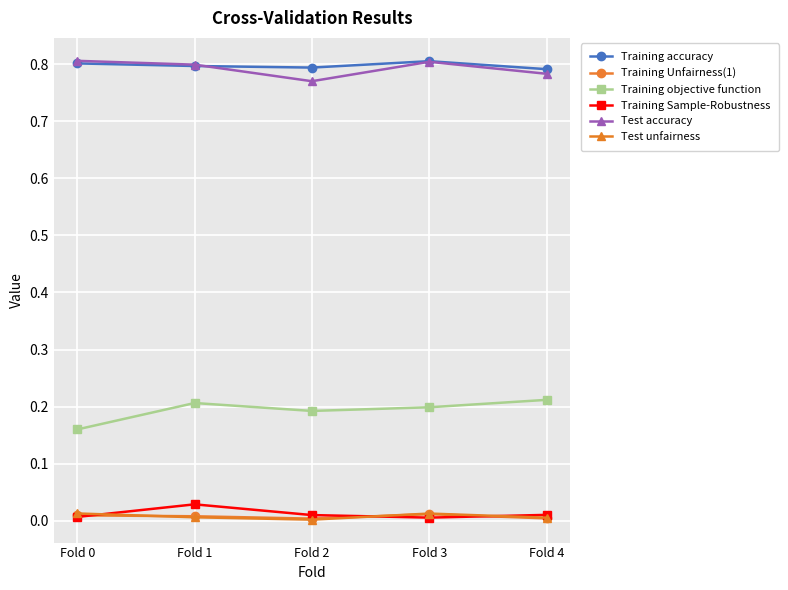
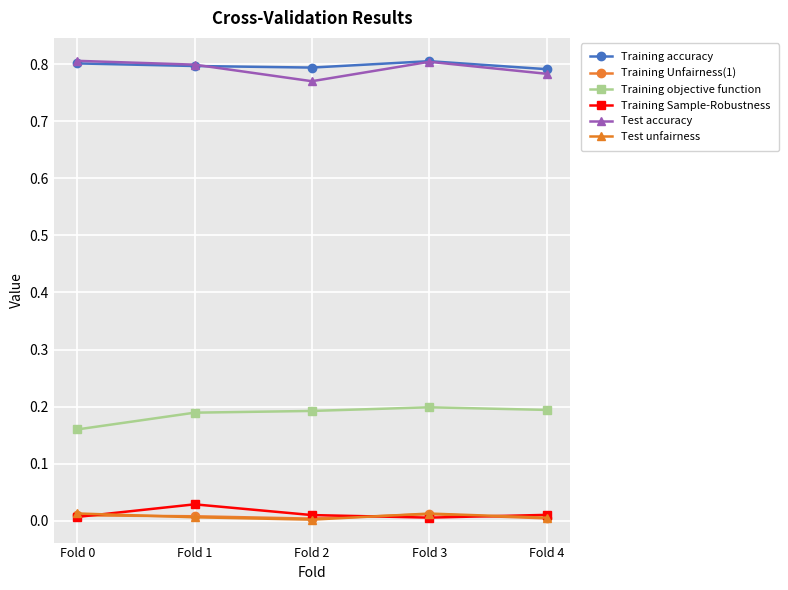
Training objective function, Fold 1: 0.21 -> 0.19
Training objective function, Fold 4: 0.21 -> 0.19
